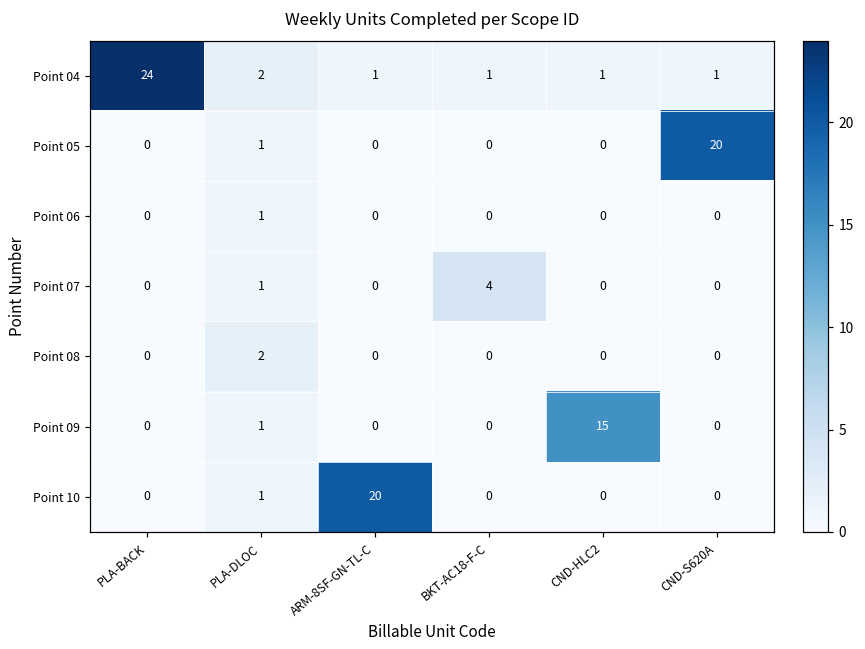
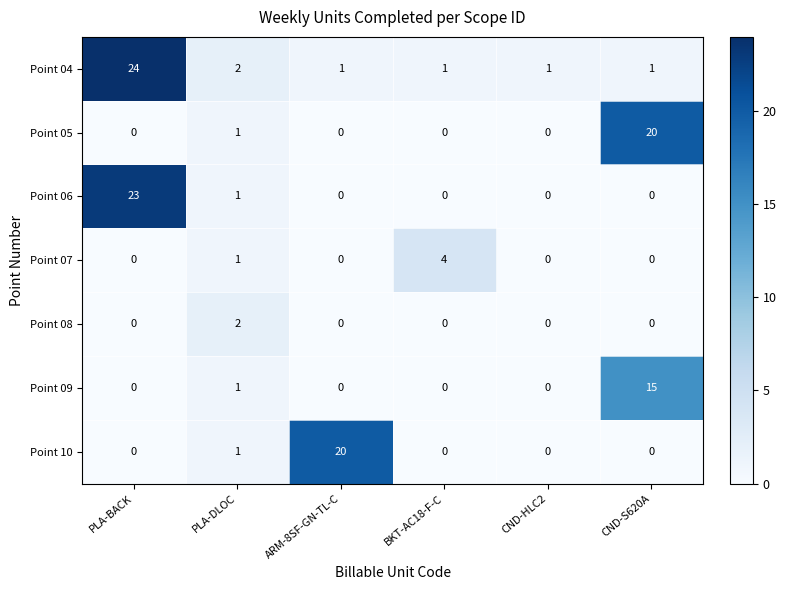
Point 06, PLA-BACK: 0 -> 23
Point 09, CND-HLC2: 15 -> 0
Point 09, CND-S620A: 0 -> 15
